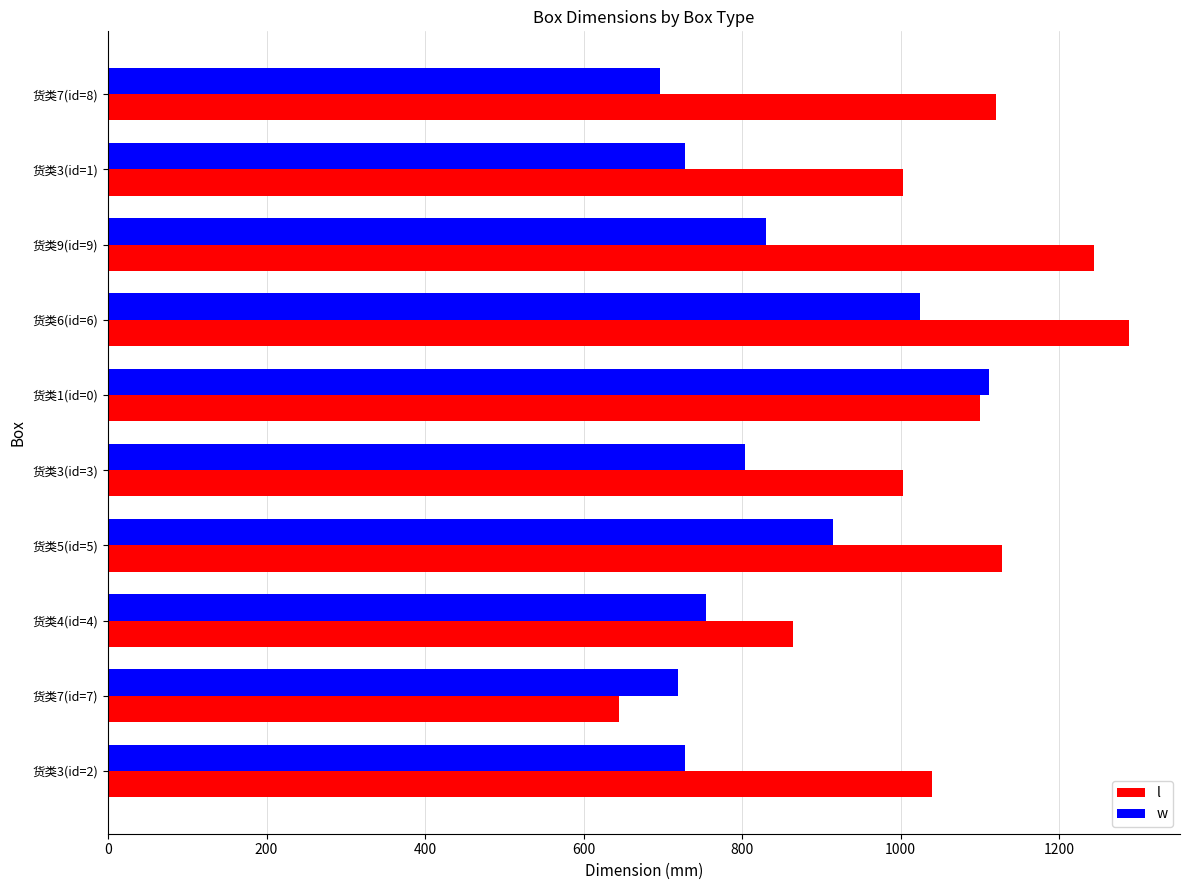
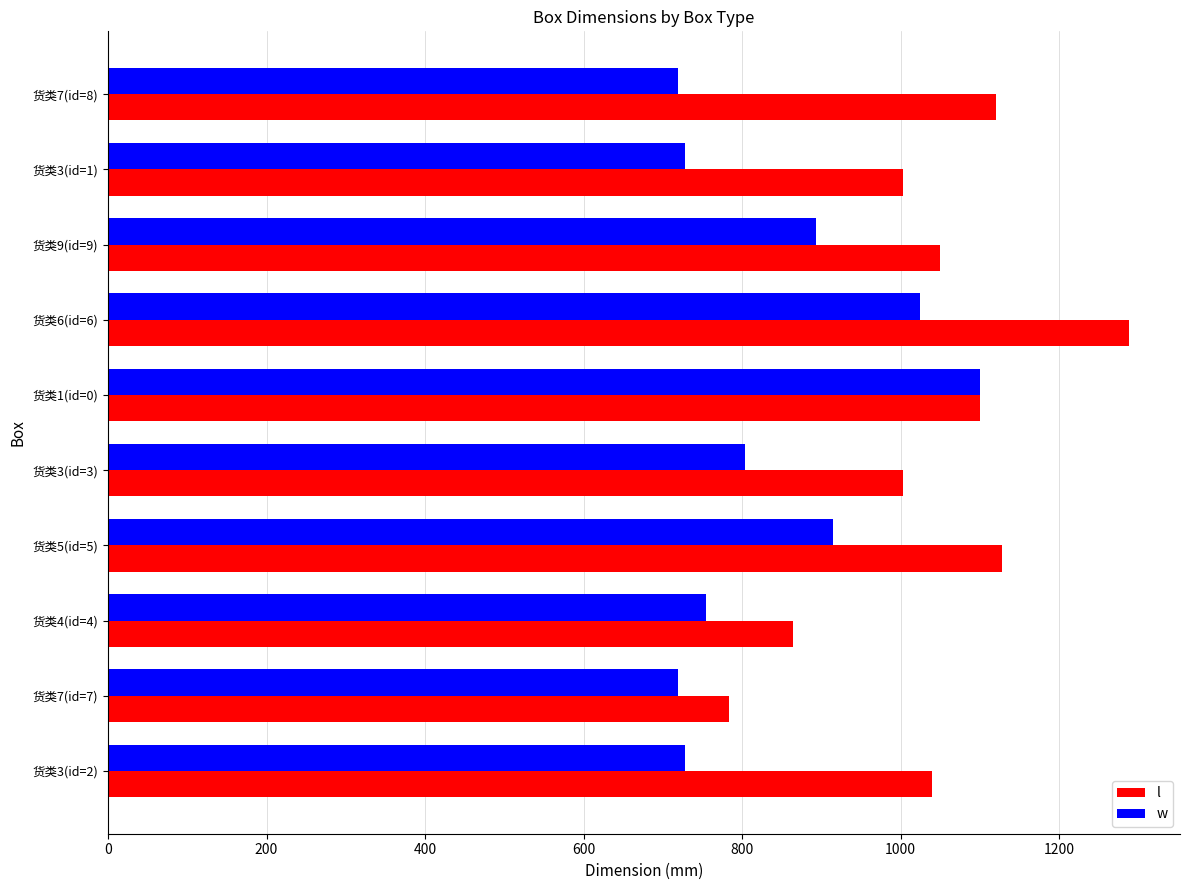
w, 货类7(id=8): 700 -> 720
w, 货类9(id=9): 830 -> 890
l, 货类9(id=9): 1240 -> 1050
w, 货类1(id=0): 1110 -> 1100
l, 货类7(id=7): 650 -> 780
